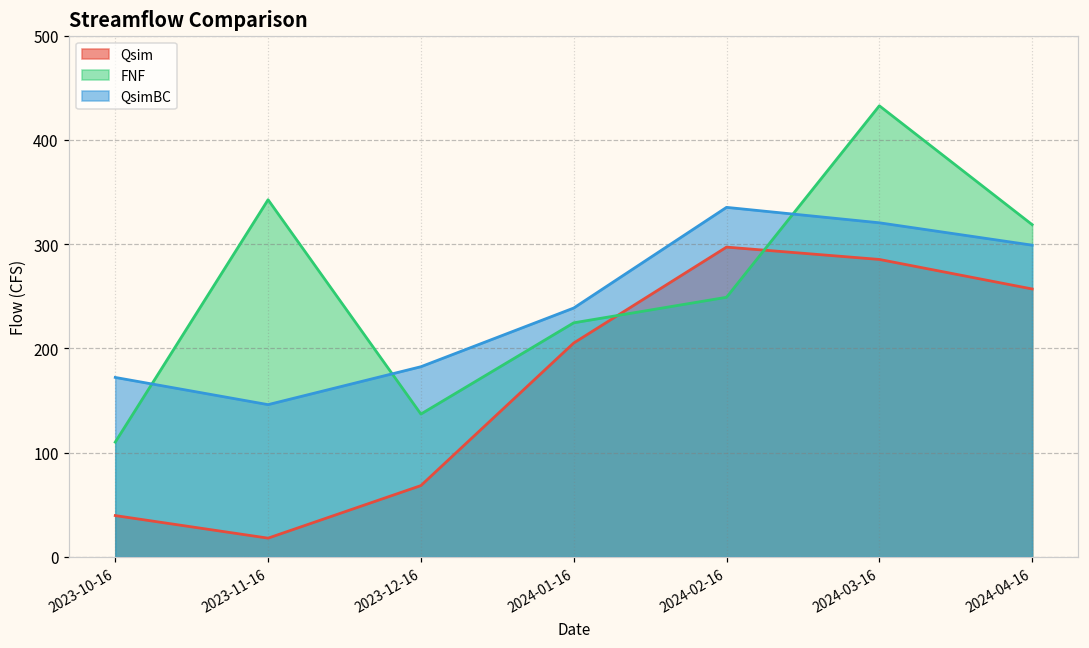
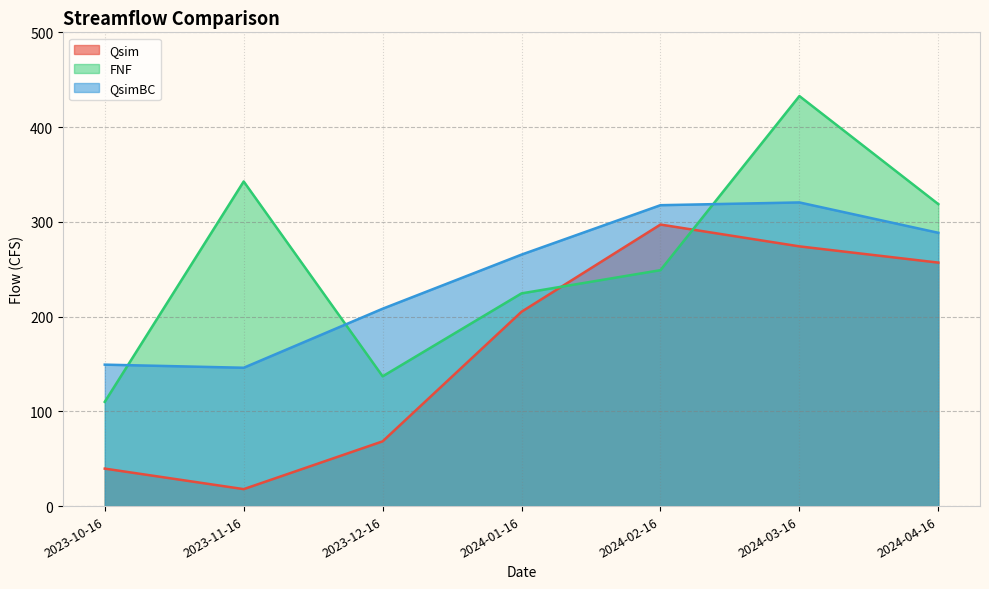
QsimBC, 2023-10-16: 170 -> 150
QsimBC, 2023-12-16: 180 -> 210
QsimBC, 2024-01-16: 240 -> 270
QsimBC, 2024-02-16: 340 -> 320
Qsim, 2024-03-16: 290 -> 270
QsimBC, 2024-04-16: 300 -> 290
